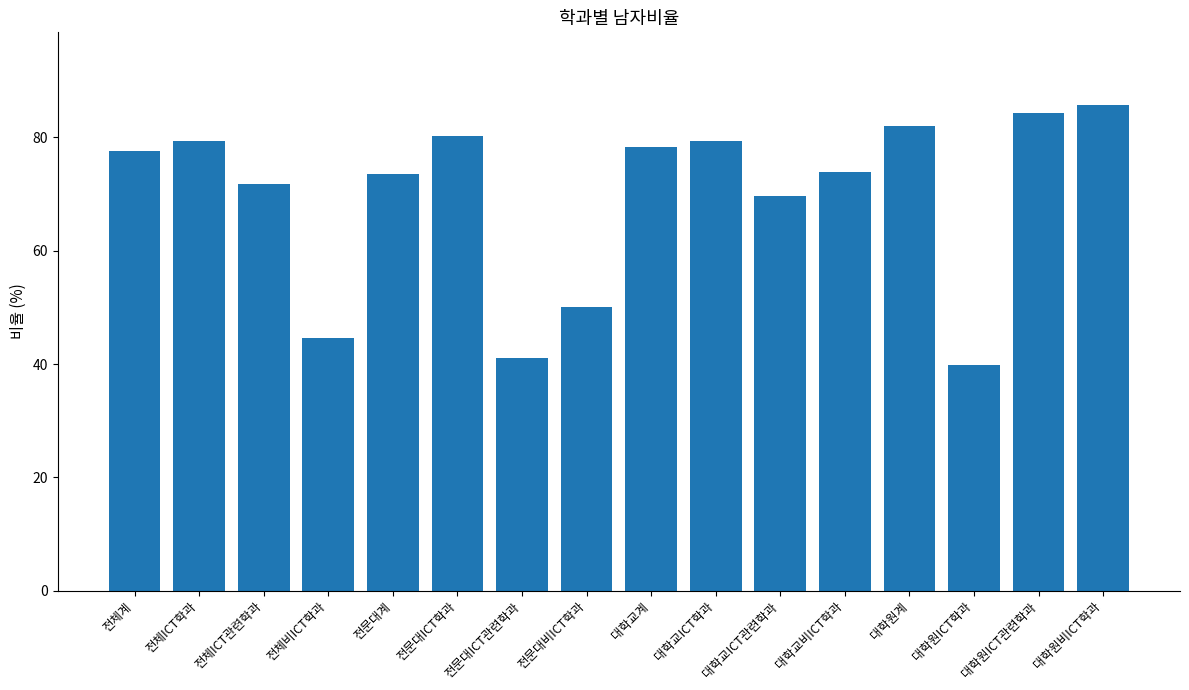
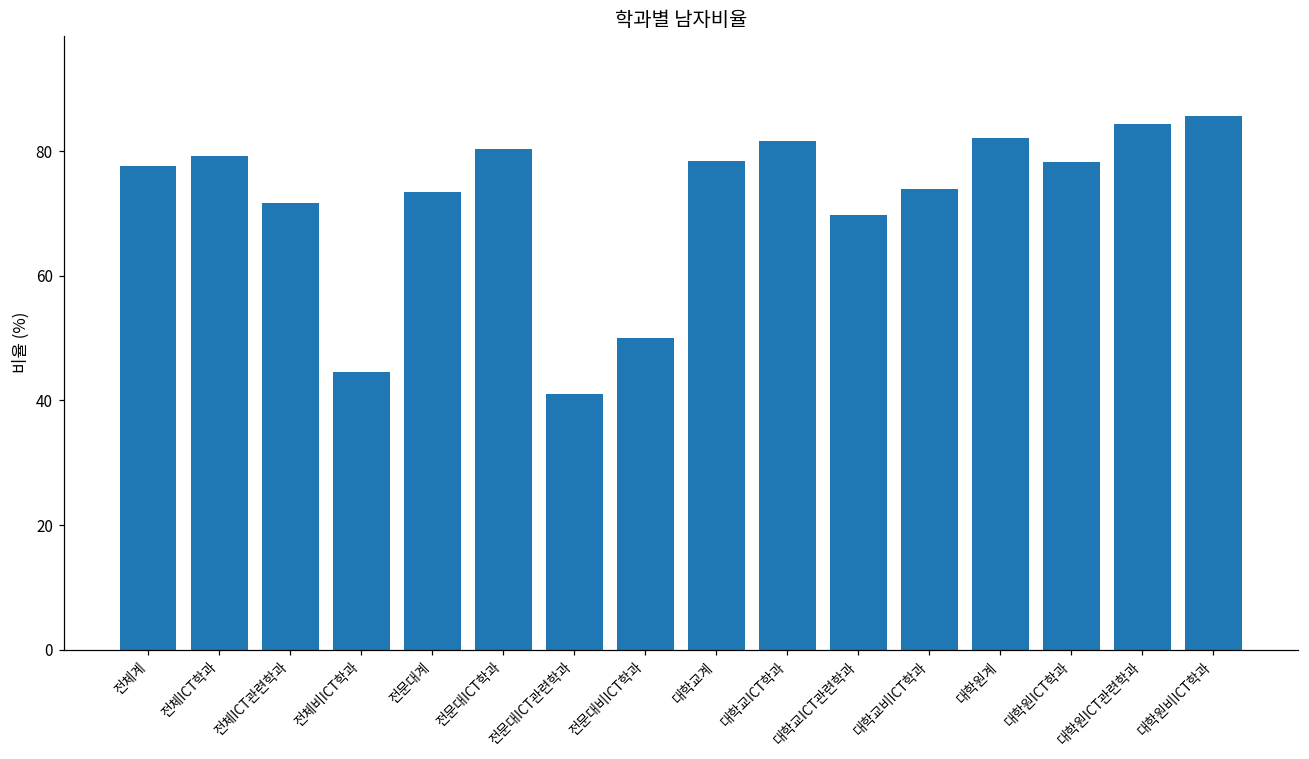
대학교ICT학과: 79 -> 82
대학원ICT학과: 40 -> 78
